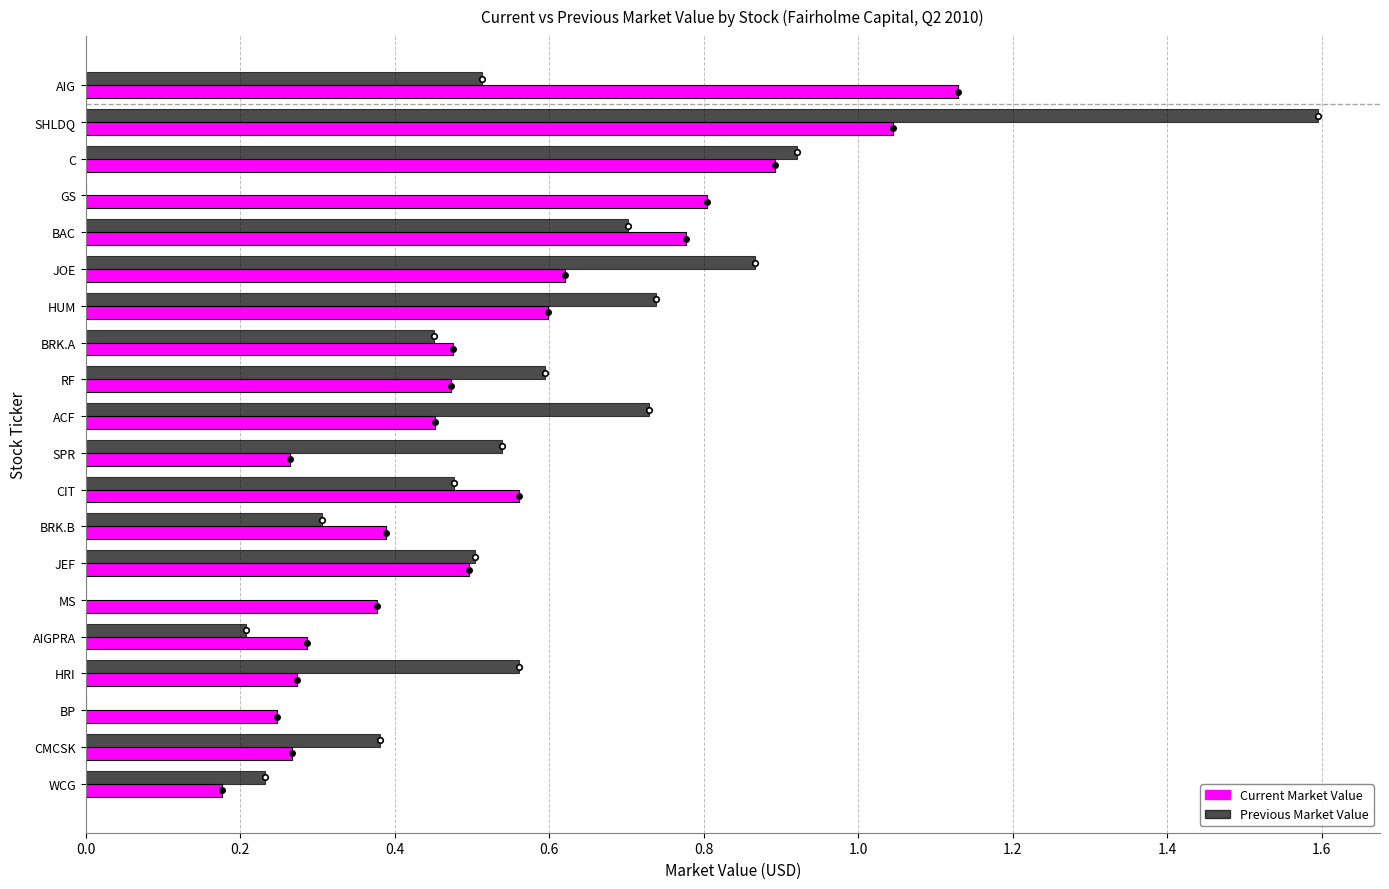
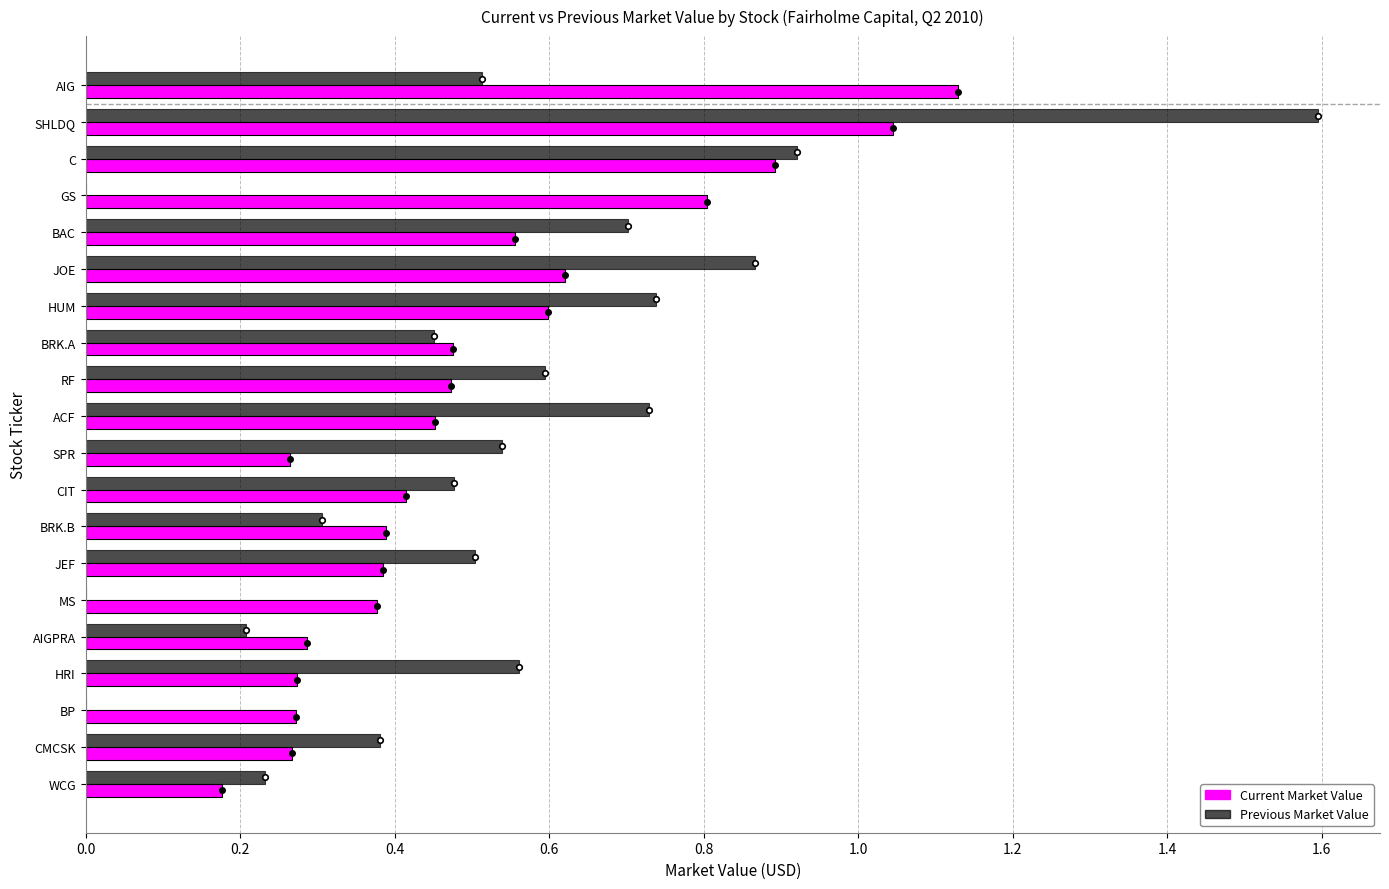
Current Market Value, BAC: 0.78 -> 0.56
Current Market Value, CIT: 0.56 -> 0.41
Current Market Value, JEF: 0.50 -> 0.38
Current Market Value, BP: 0.25 -> 0.27
